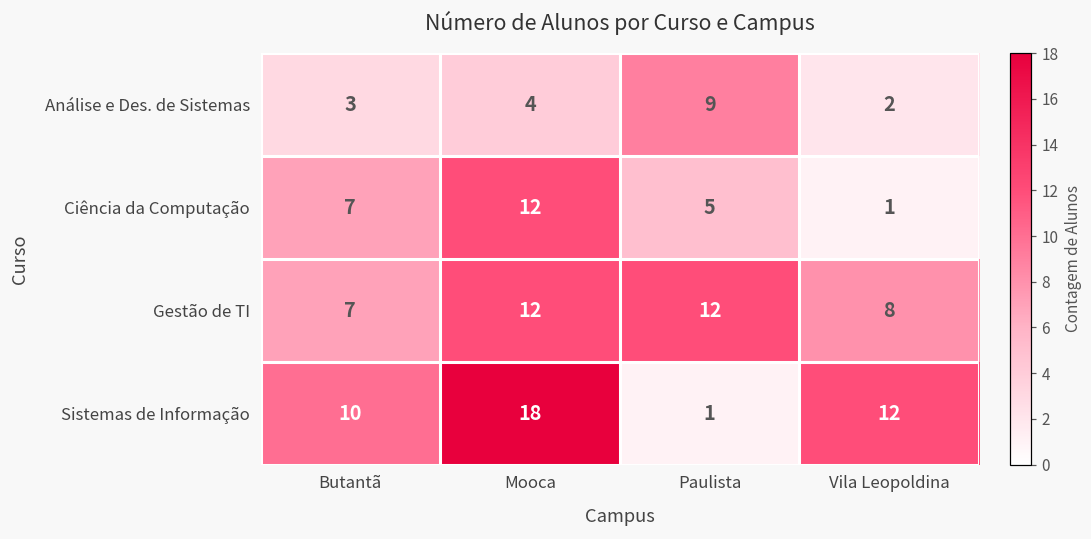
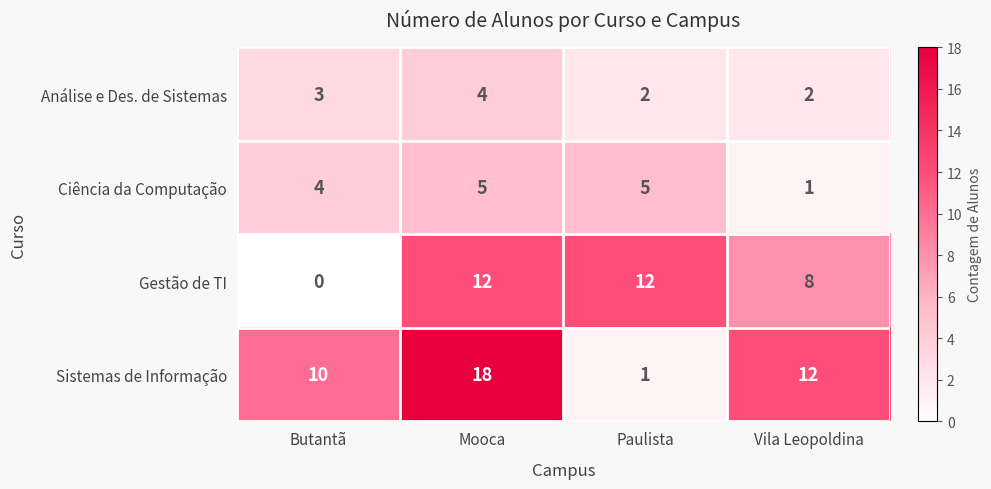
Análise e Des. de Sistemas, Paulista: 9 -> 2
Ciência da Computação, Butantã: 7 -> 4
Ciência da Computação, Mooca: 12 -> 5
Gestão de TI, Butantã: 7 -> 0
